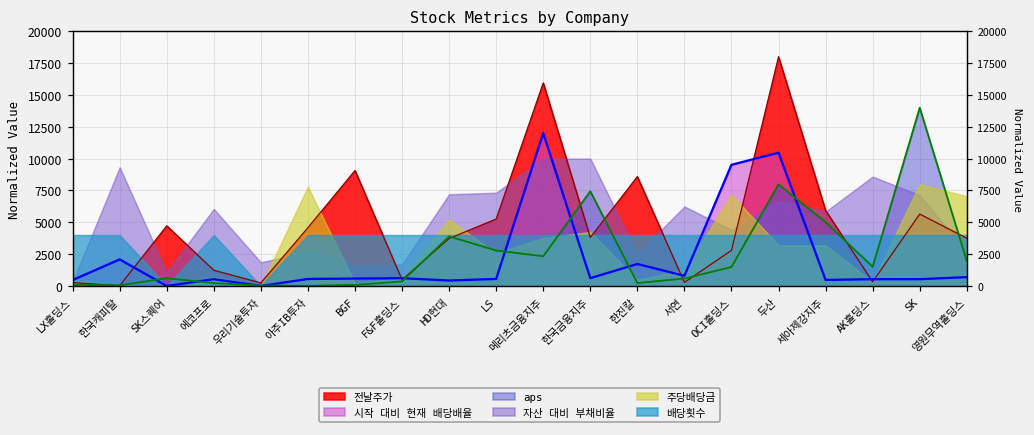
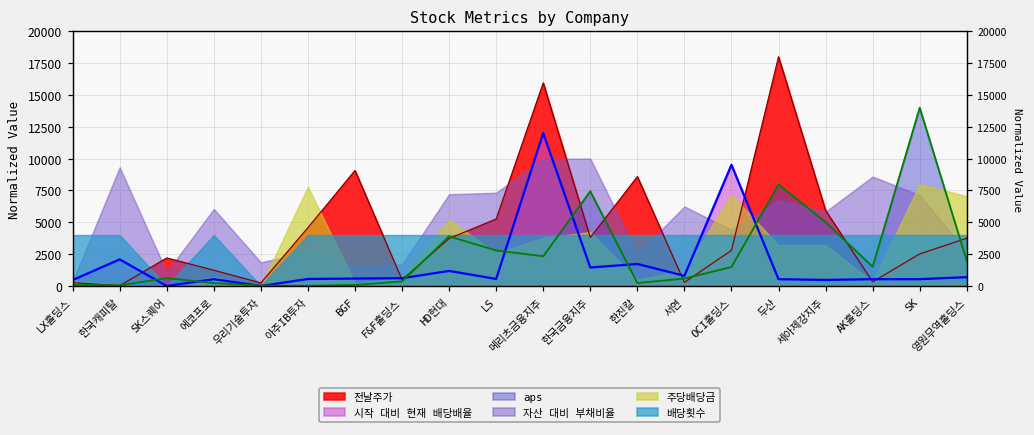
전날주가, SK스퀘어: 4700 -> 2200
시작 대비 현재 배당배율, HD현대: 400 -> 1200
시작 대비 현재 배당배율, 한국금융지주: 600 -> 1400
시작 대비 현재 배당배율, 두산: 10500 -> 500
전날주가, SK: 5600 -> 2500
